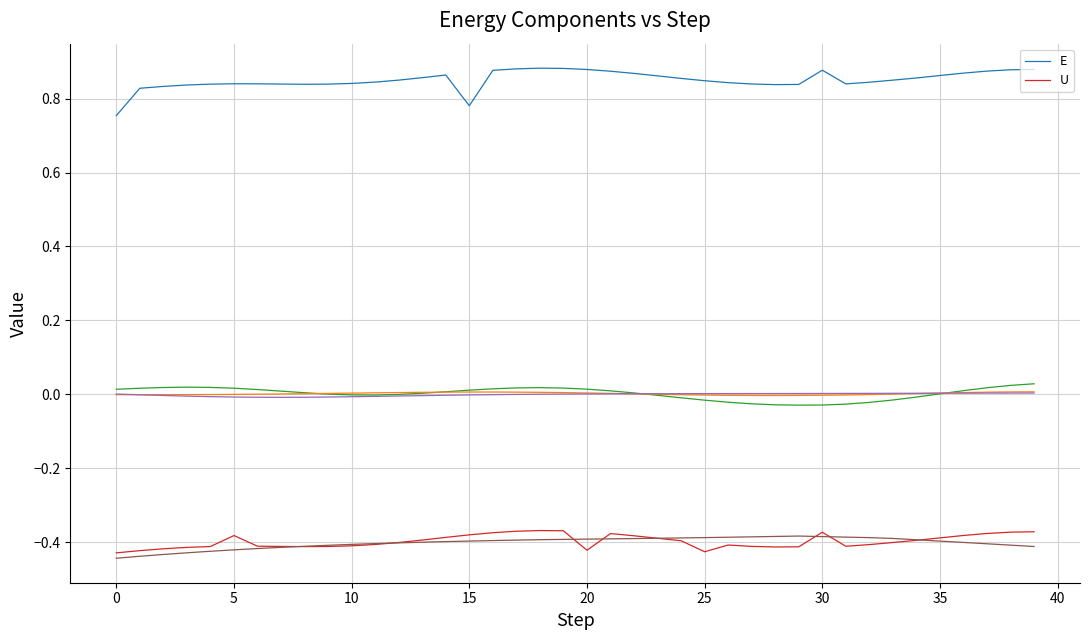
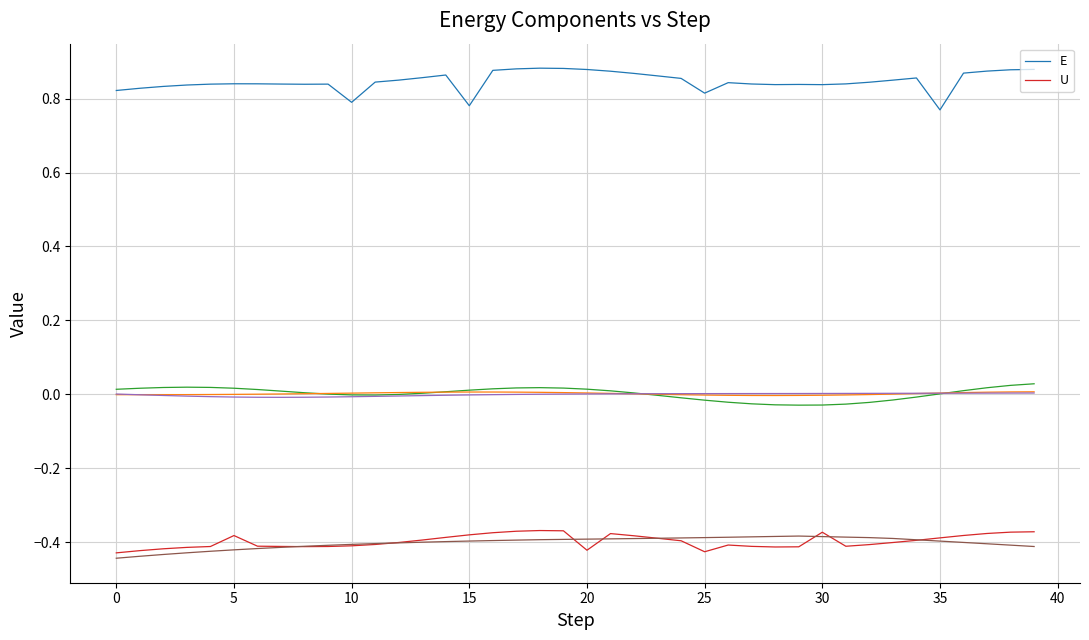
E, 0: 0.75 -> 0.82
E, 10: 0.84 -> 0.79
E, 25: 0.85 -> 0.81
E, 30: 0.88 -> 0.84
E, 35: 0.86 -> 0.77
